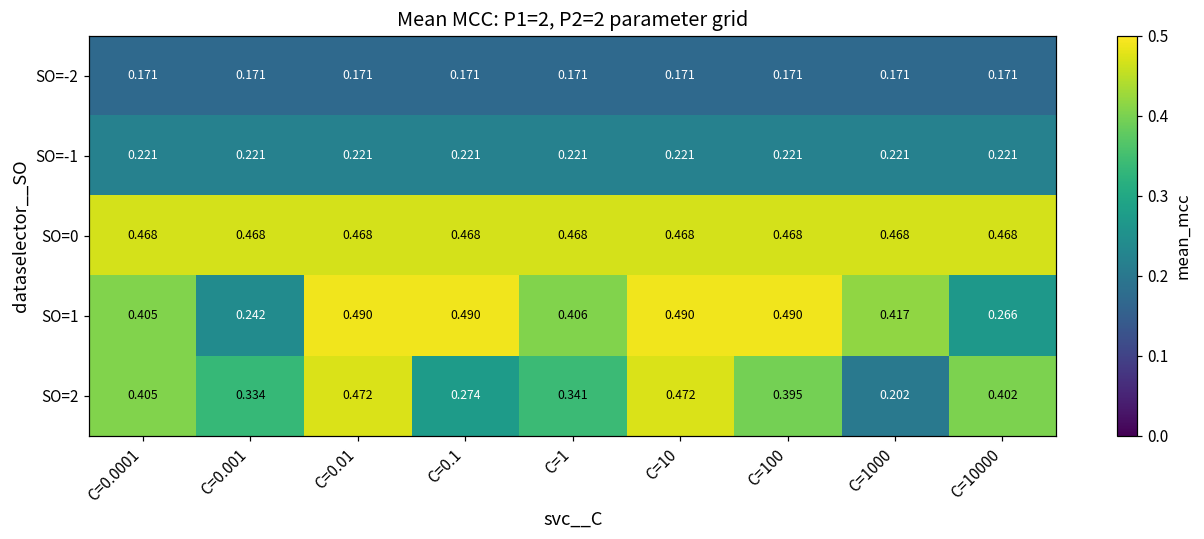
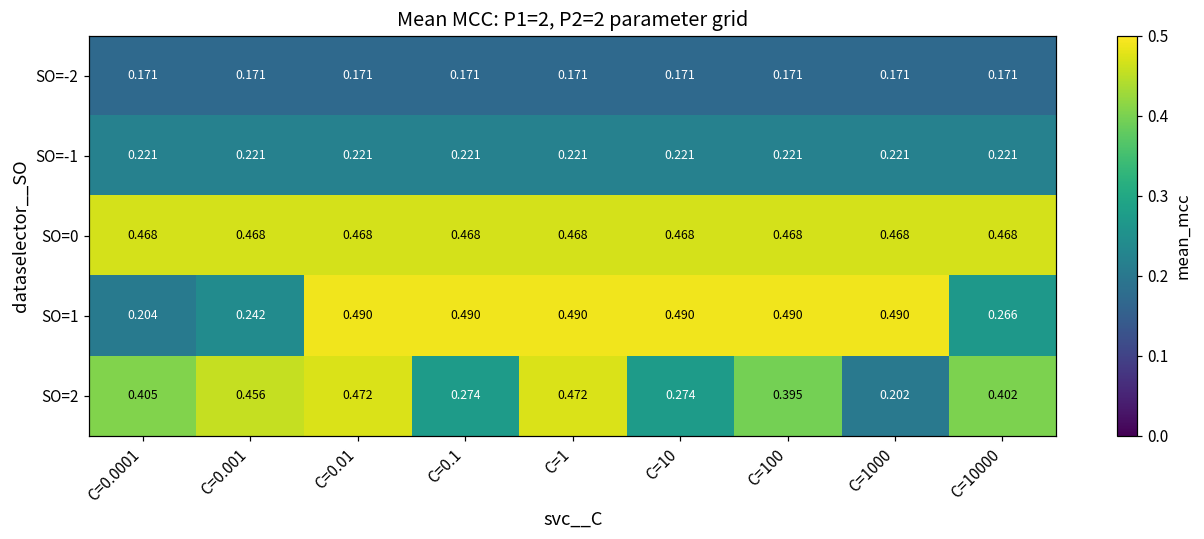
SO=1, C=0.0001: 0.405 -> 0.204
SO=1, C=1: 0.406 -> 0.490
SO=1, C=1000: 0.417 -> 0.490
SO=2, C=0.001: 0.334 -> 0.456
SO=2, C=1: 0.341 -> 0.472
SO=2, C=10: 0.472 -> 0.274
